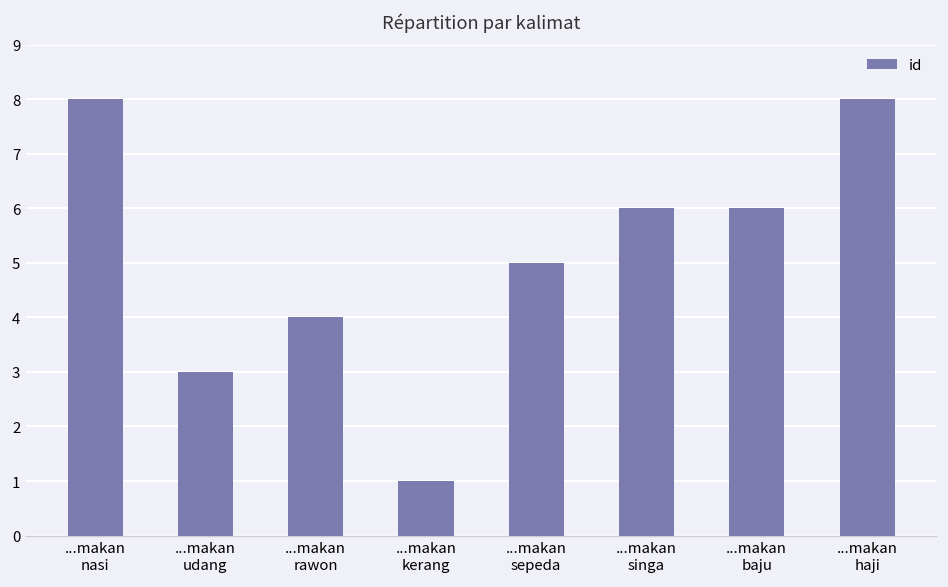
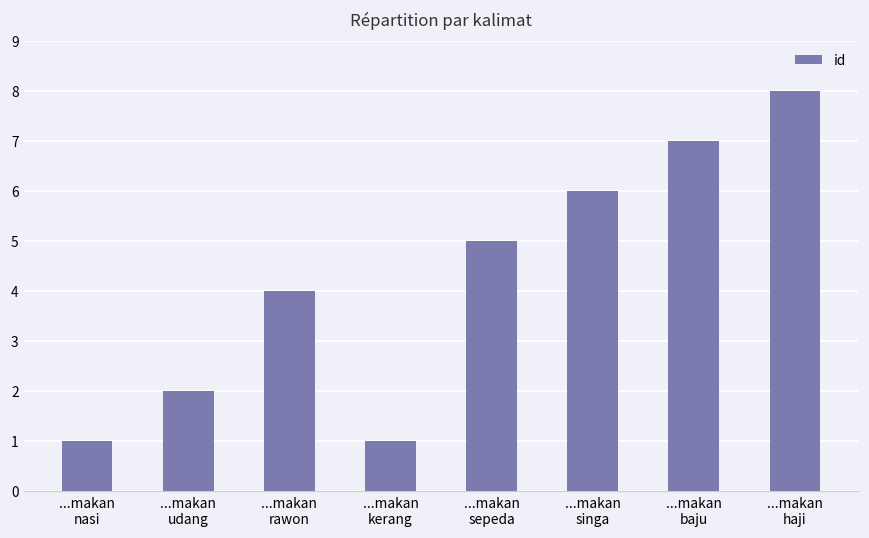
...makan nasi: 8 -> 1
...makan udang: 3 -> 2
...makan baju: 6 -> 7
